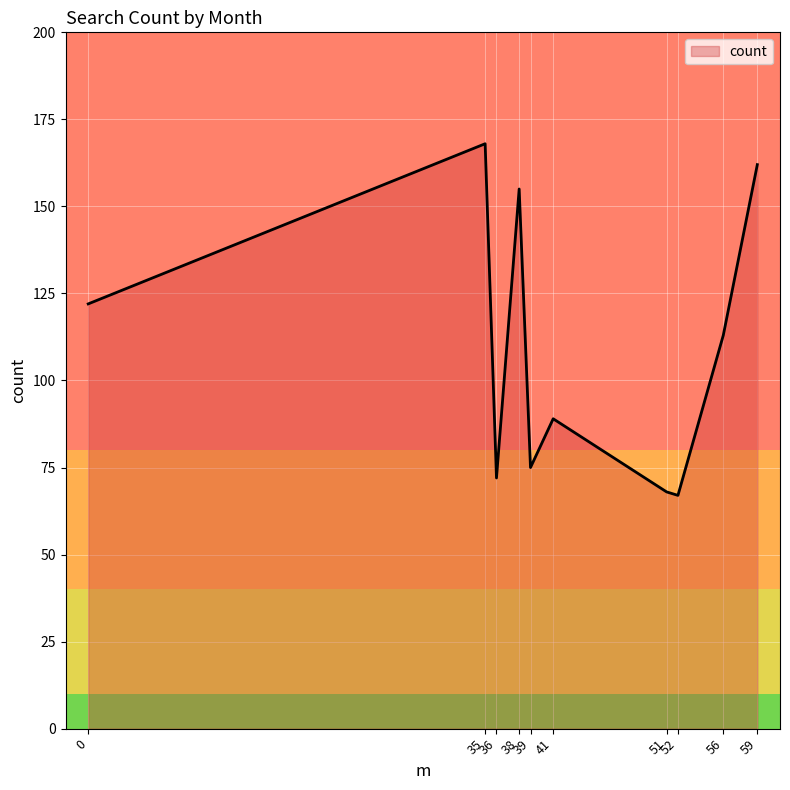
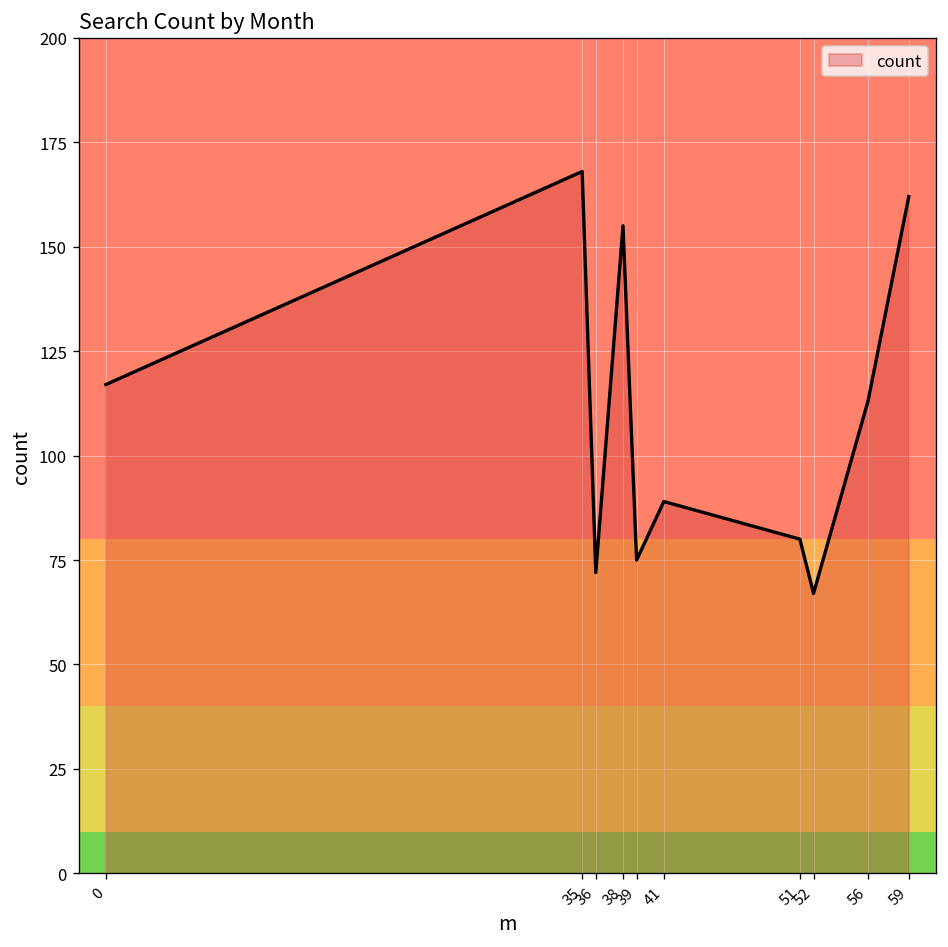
0: 122 -> 117
51: 68 -> 80
